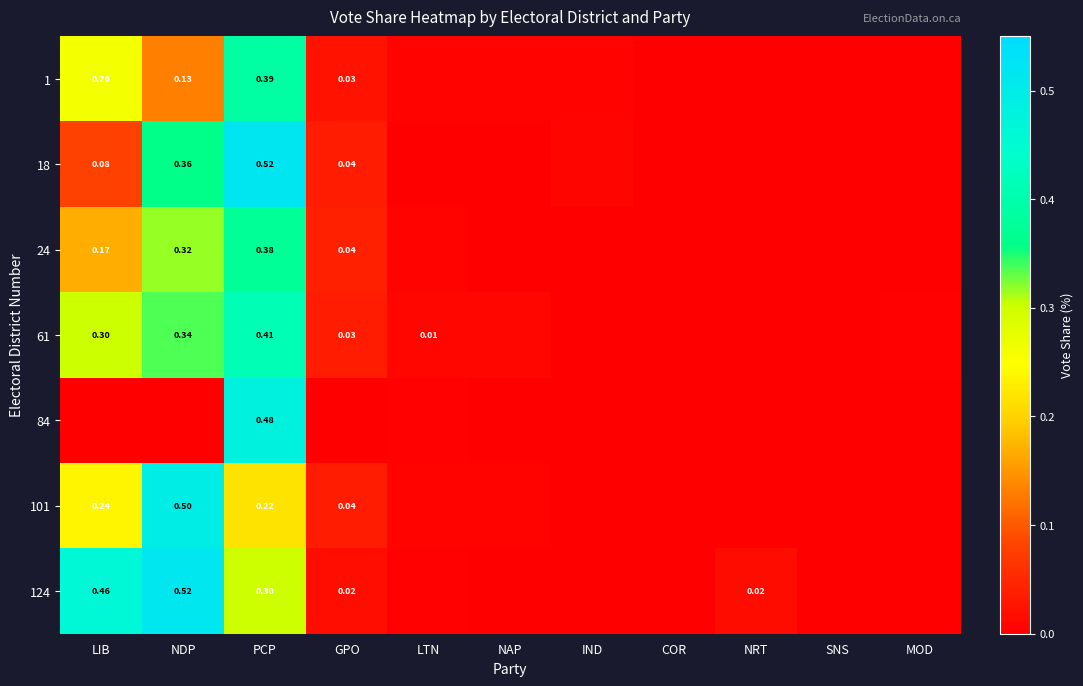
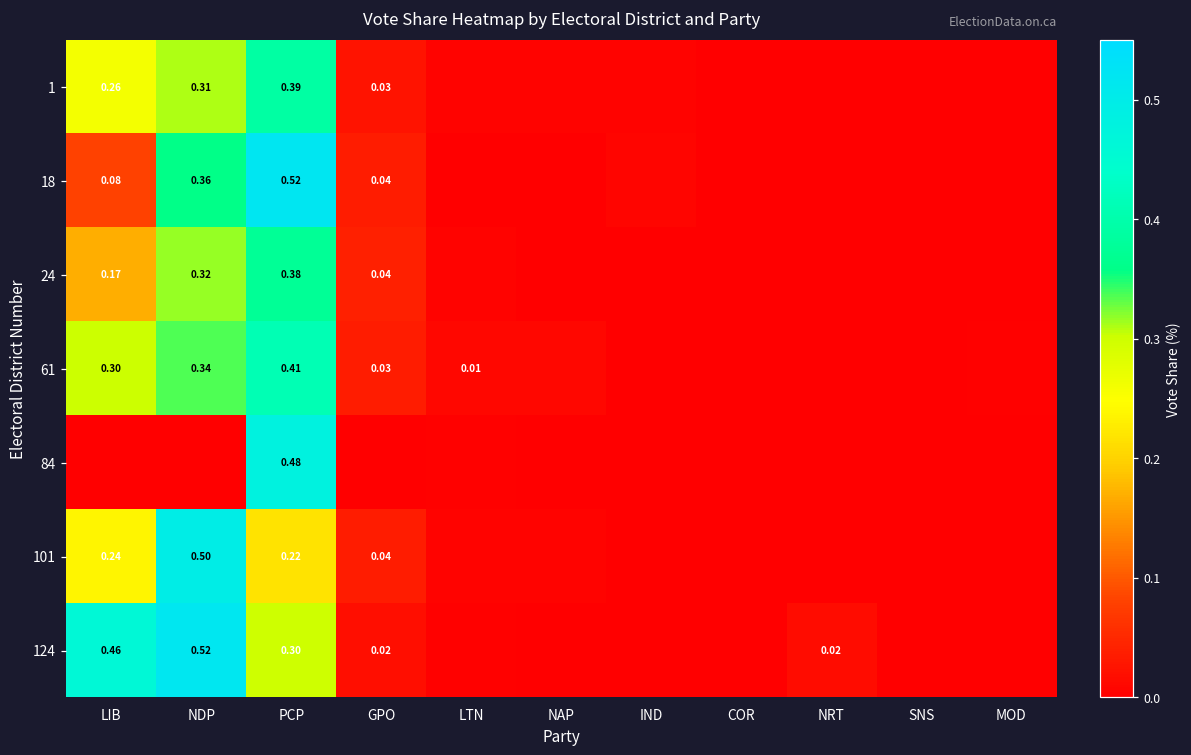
1, NDP: 0.13 -> 0.31
